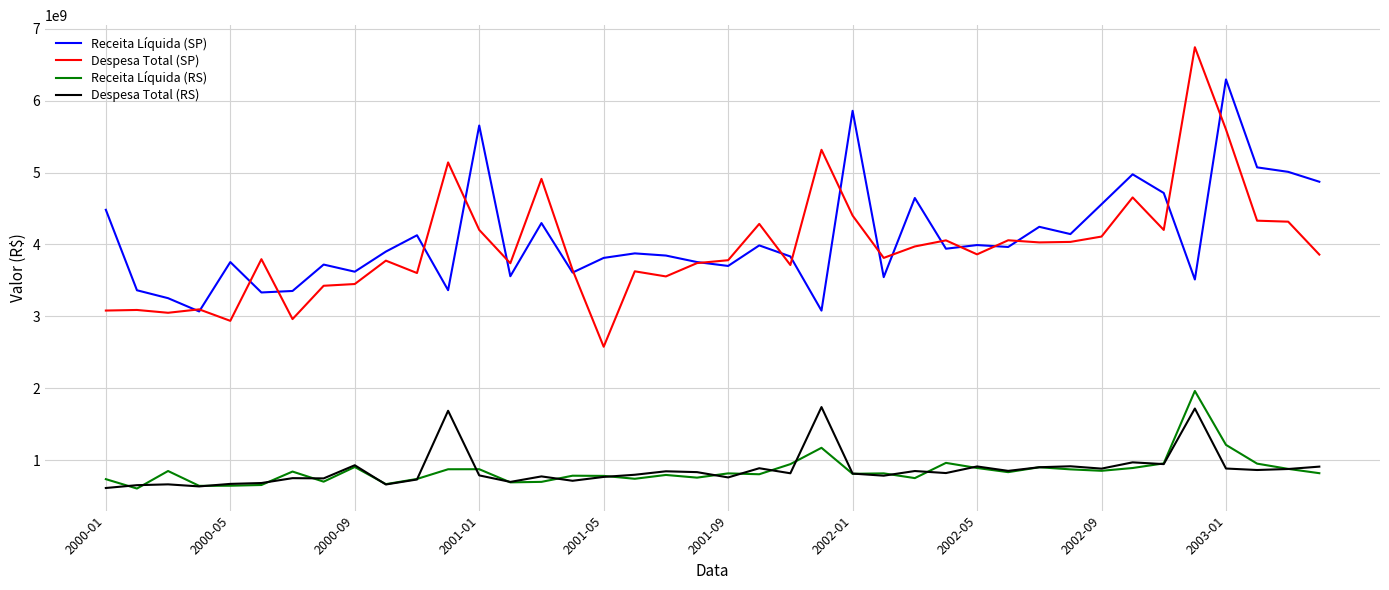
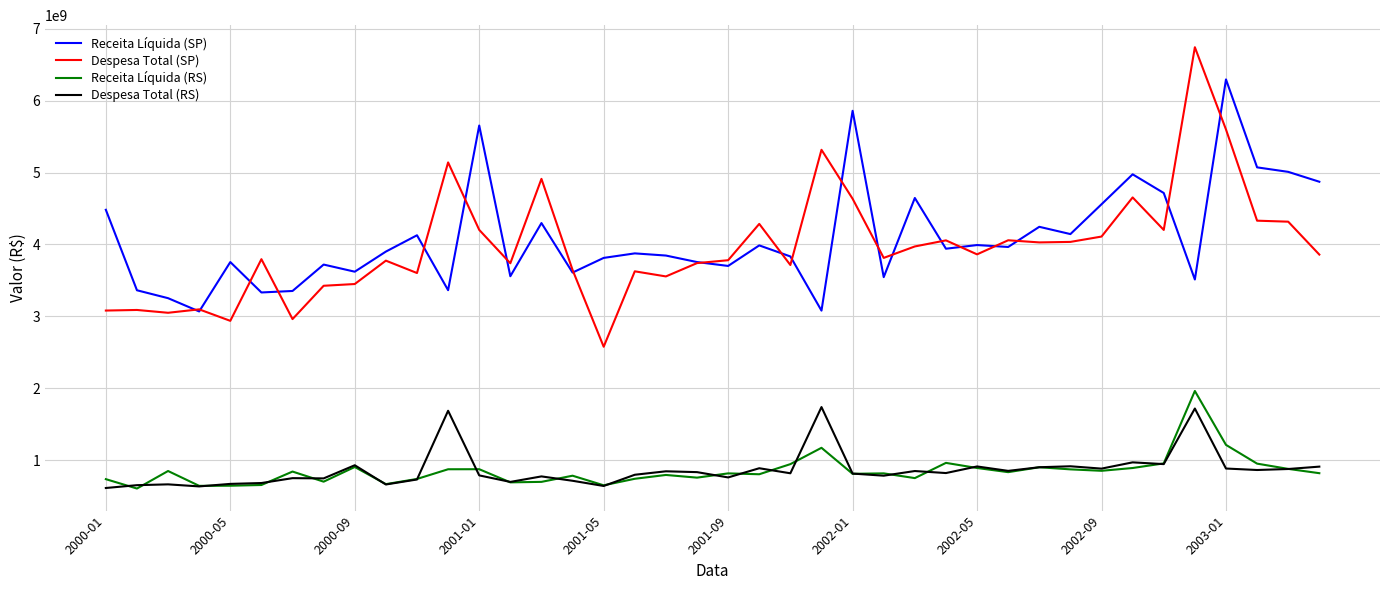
Receita Líquida (RS), 2001-05: 800000000 -> 600000000
Despesa Total (RS), 2001-05: 800000000 -> 600000000
Despesa Total (SP), 2002-01: 4400000000 -> 4600000000
